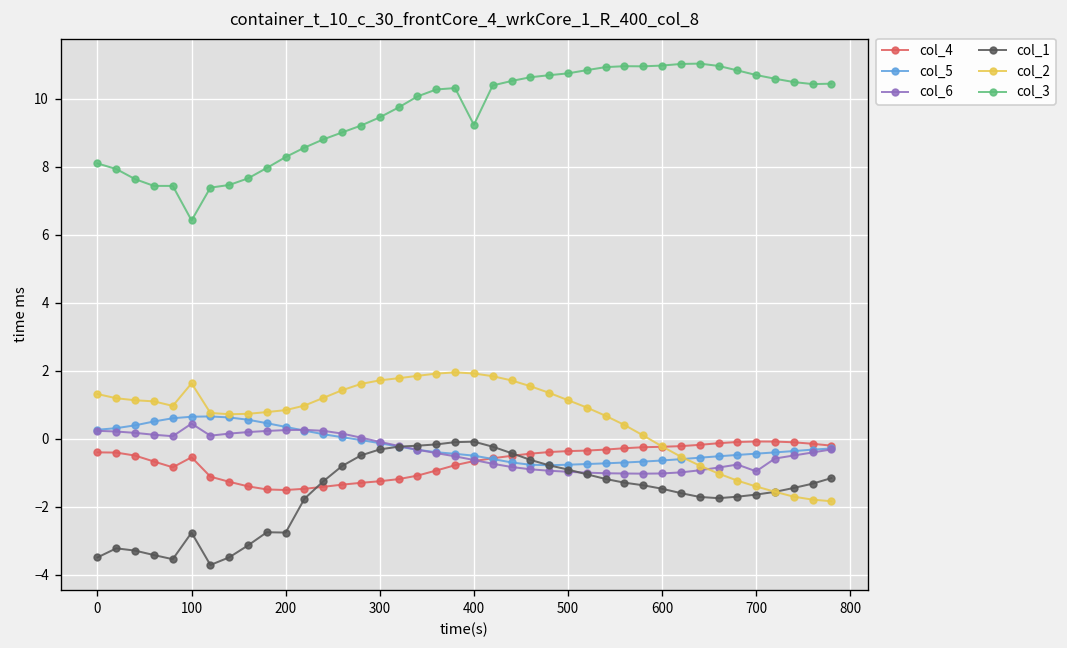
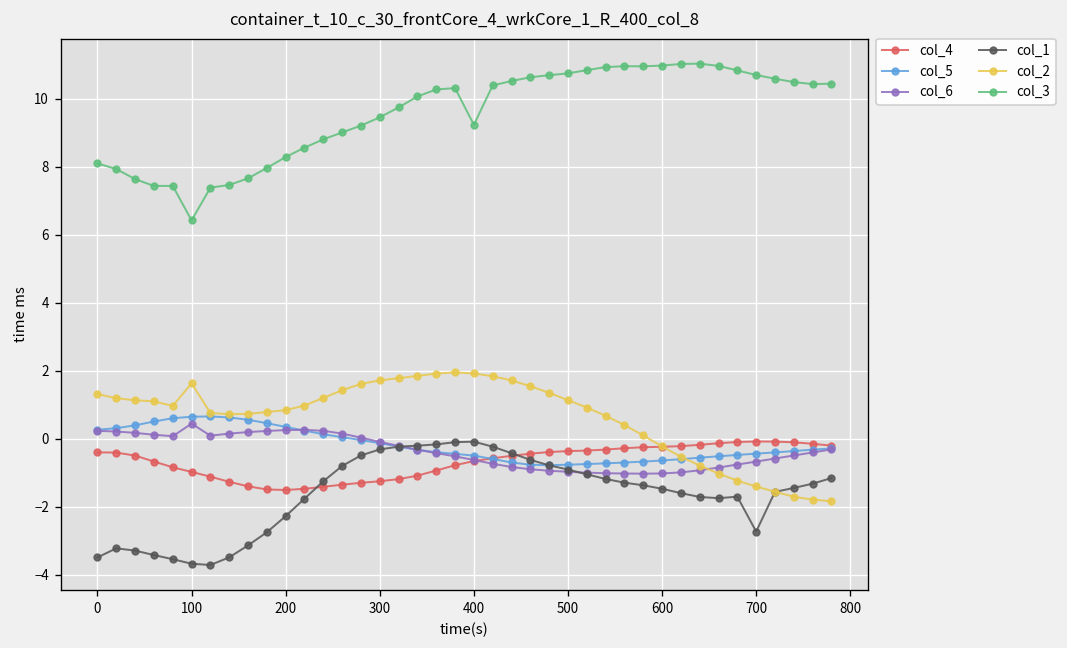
col_4, 100: -0.5 -> -1.0
col_1, 100: -2.8 -> -3.7
col_1, 200: -2.8 -> -2.3
col_6, 700: -1.0 -> -0.7
col_1, 700: -1.6 -> -2.7
